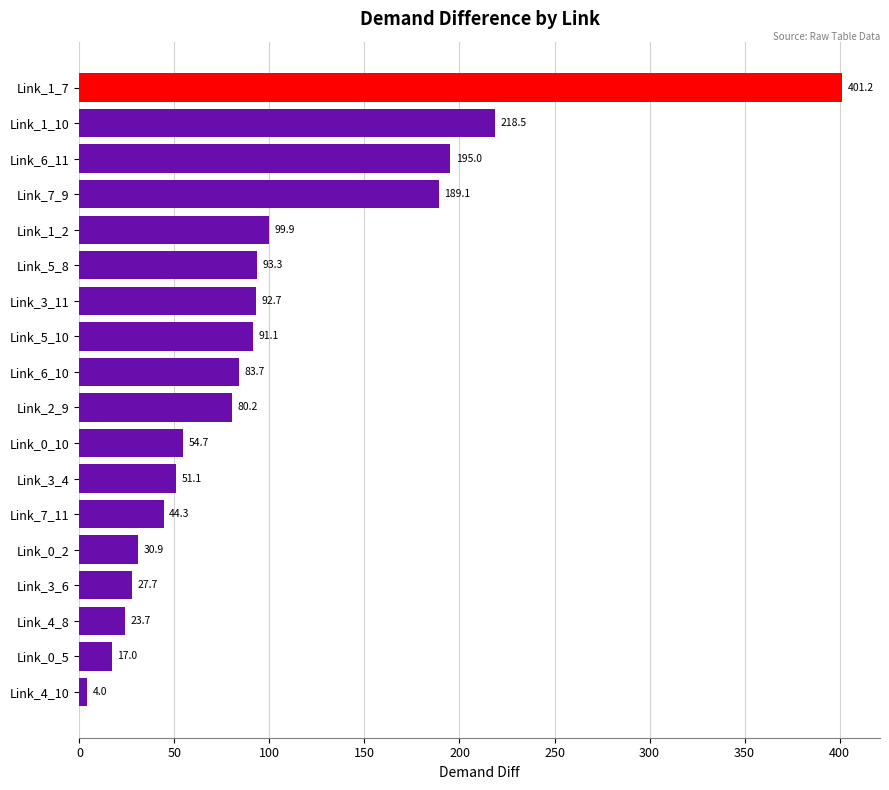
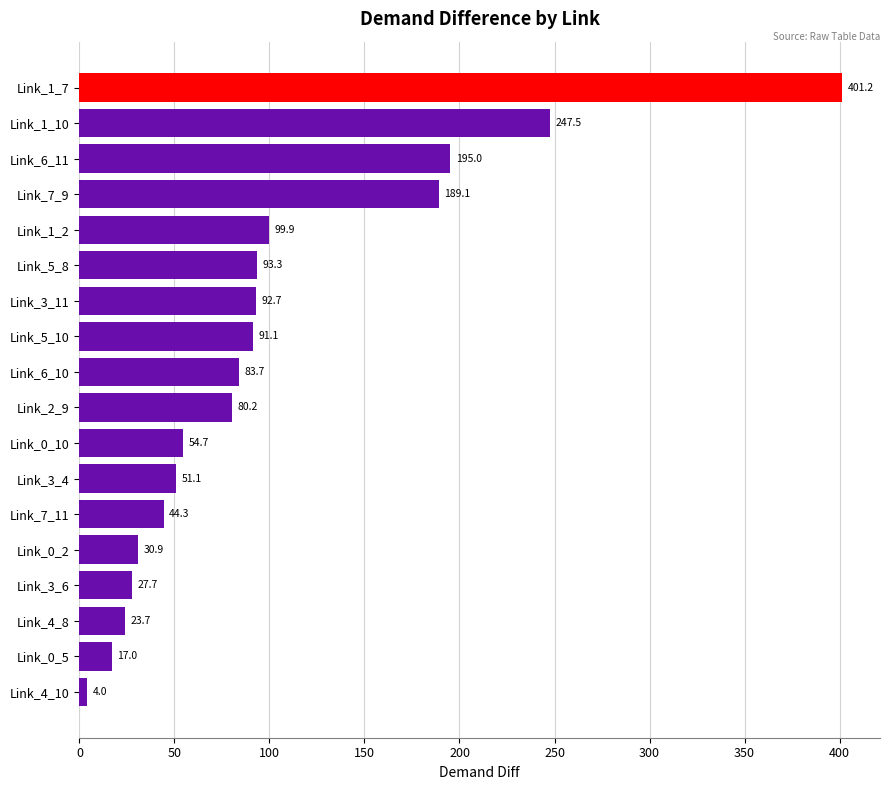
Link_1_10: 218.5 -> 247.5
